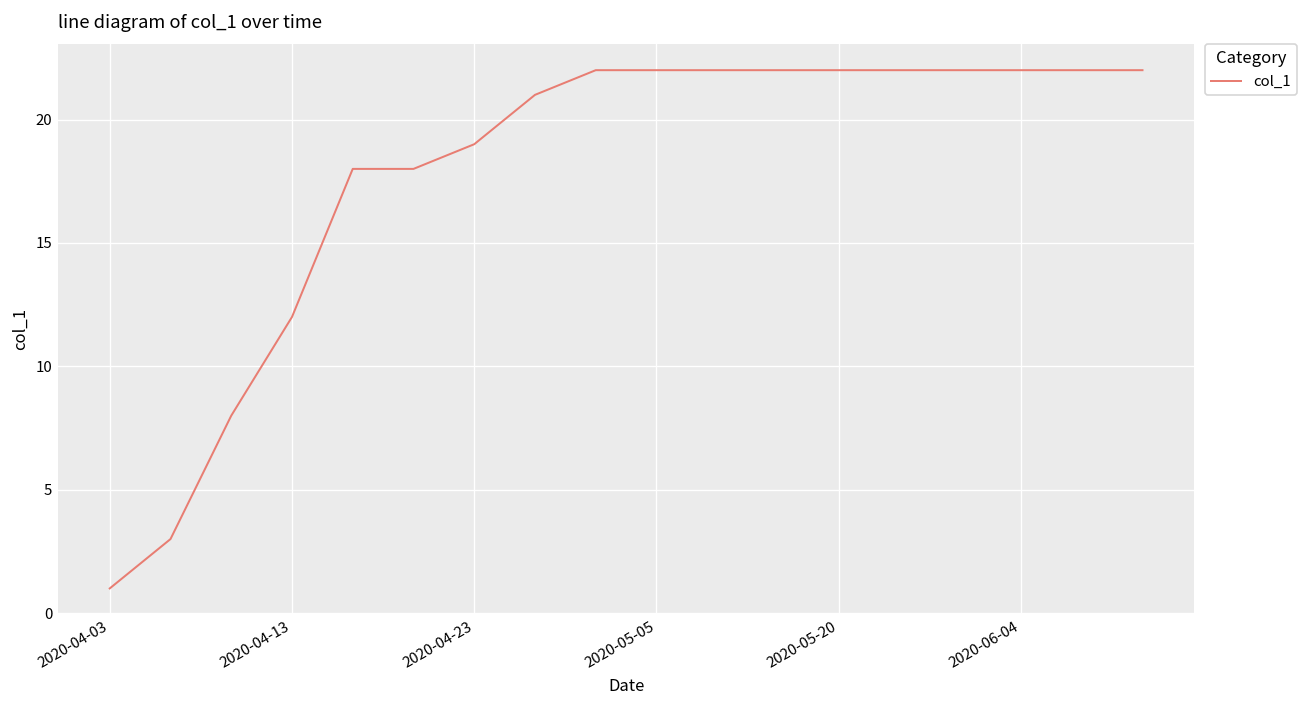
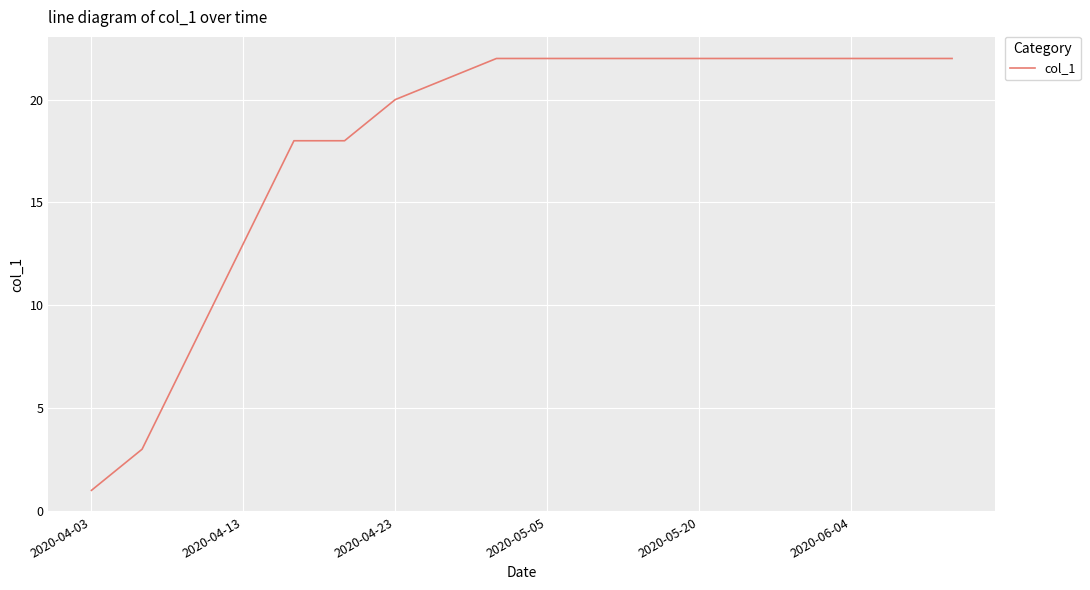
2020-04-13: 12 -> 13
2020-04-23: 19 -> 20
